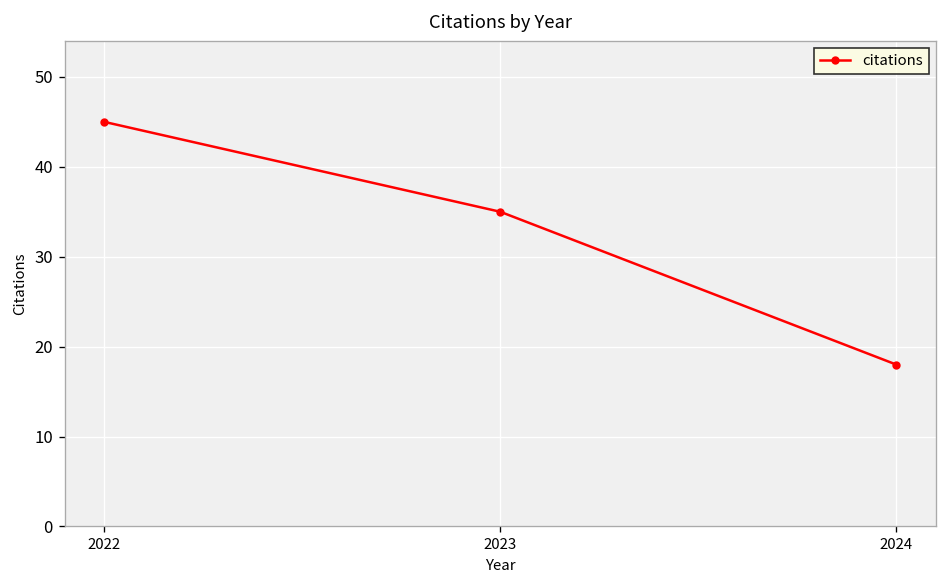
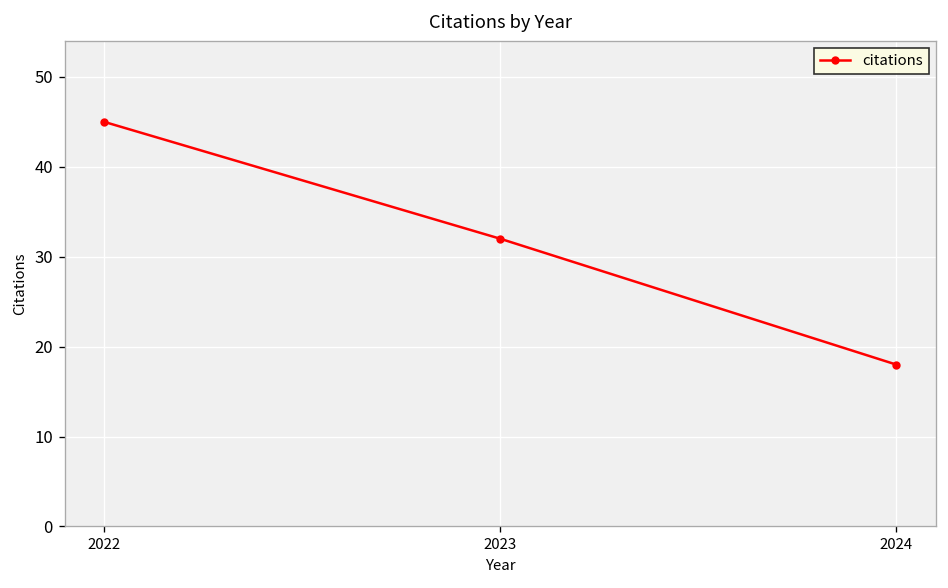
2023: 35 -> 32
